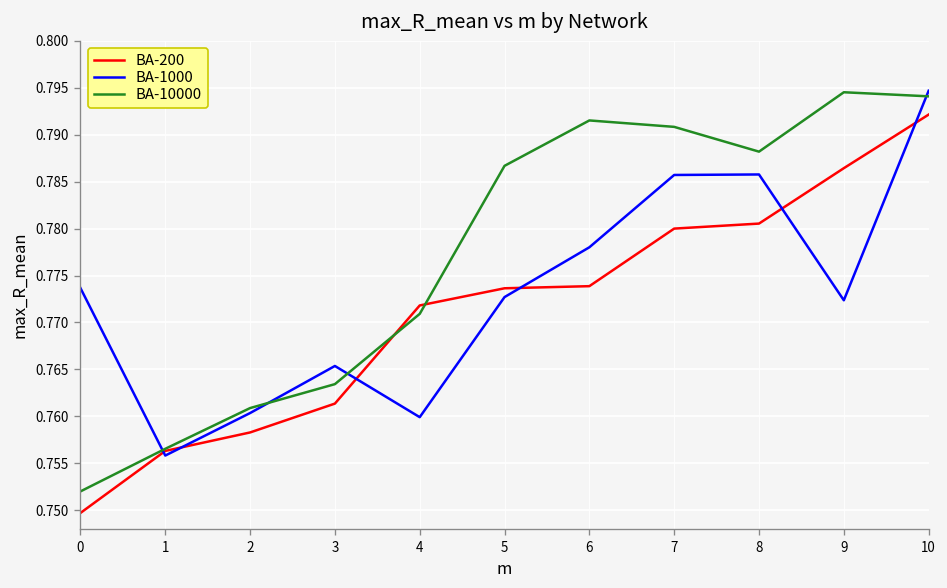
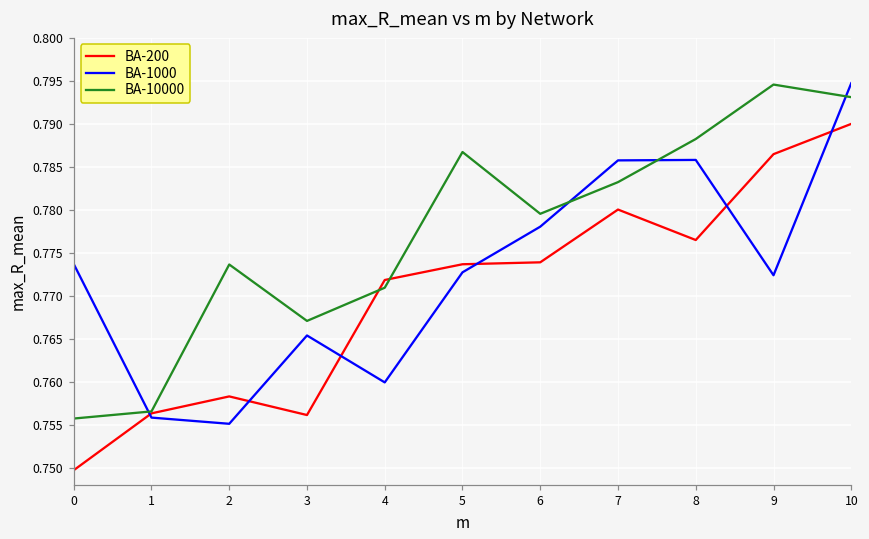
BA-10000, 0: 0.752 -> 0.756
BA-1000, 2: 0.760 -> 0.755
BA-10000, 2: 0.761 -> 0.774
BA-200, 3: 0.761 -> 0.756
BA-10000, 3: 0.763 -> 0.767
BA-10000, 6: 0.792 -> 0.780
BA-10000, 7: 0.791 -> 0.783
BA-200, 8: 0.781 -> 0.776
BA-200, 10: 0.792 -> 0.790
BA-10000, 10: 0.794 -> 0.793
